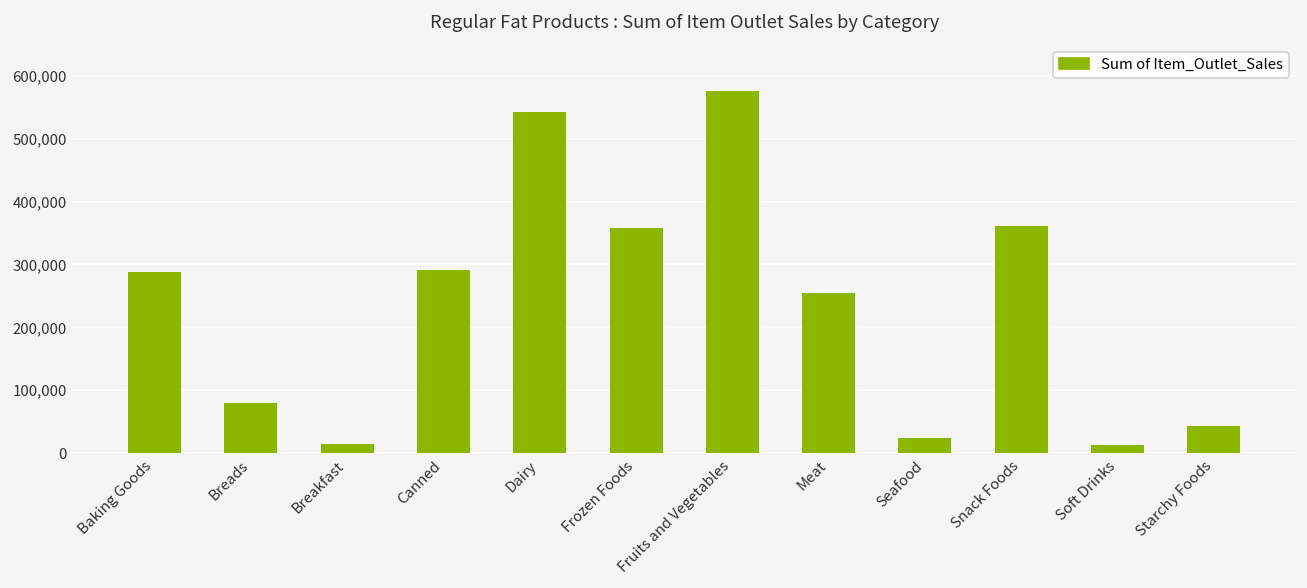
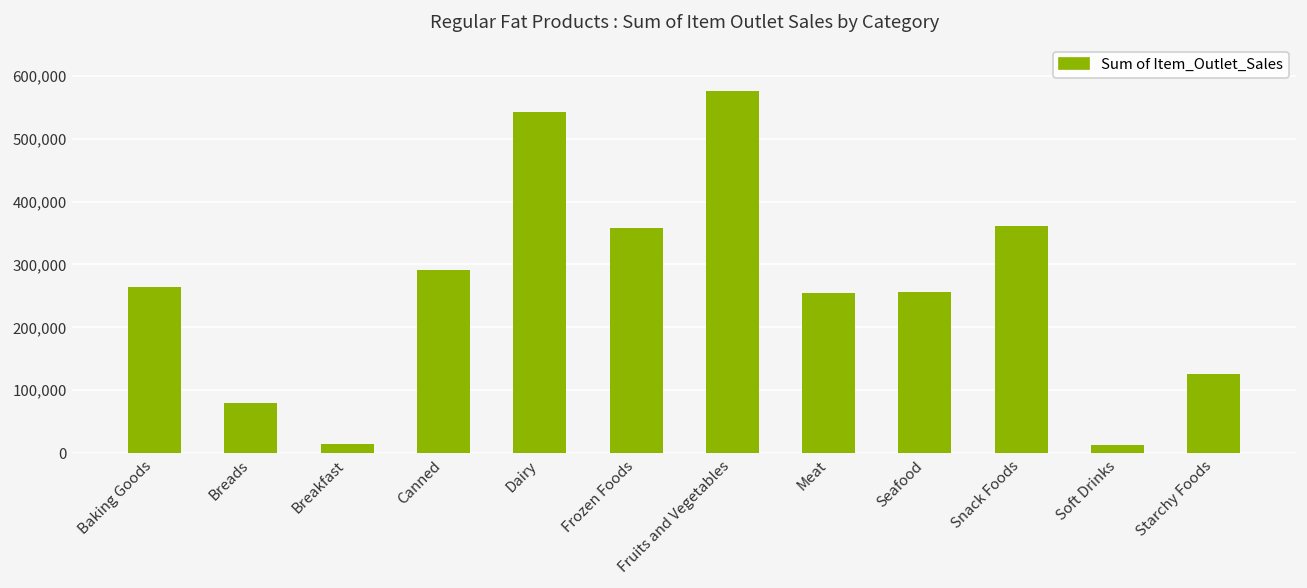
Baking Goods: 290,000 -> 260,000
Seafood: 20,000 -> 260,000
Starchy Foods: 40,000 -> 130,000
